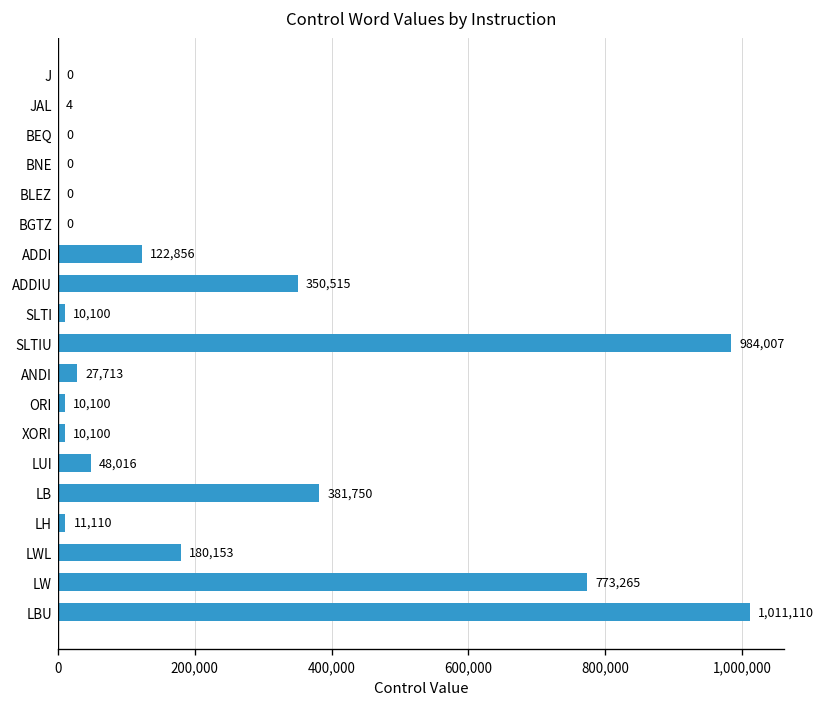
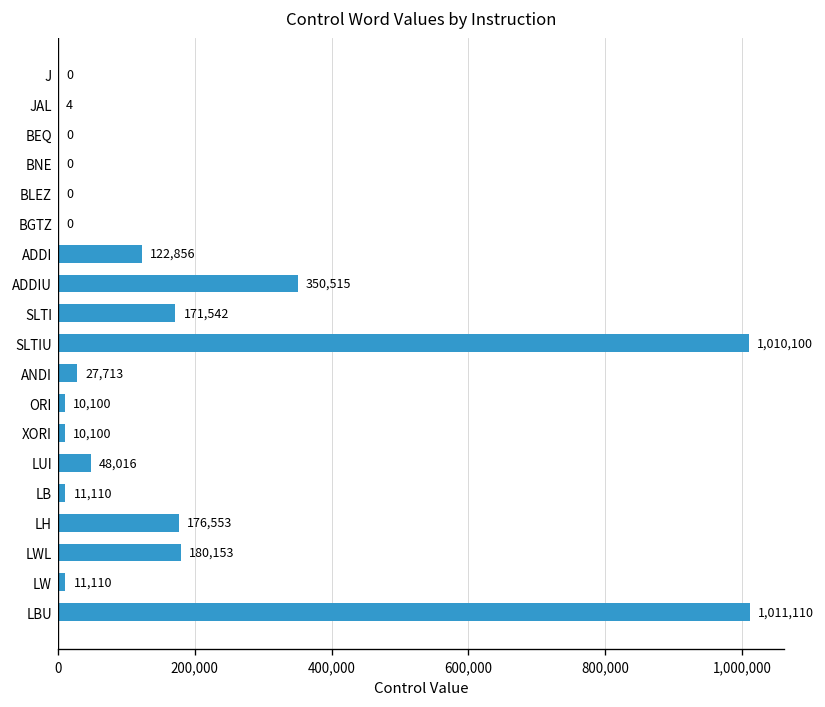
SLTI: 10,100 -> 171,542
SLTIU: 984,007 -> 1,010,100
LB: 381,750 -> 11,110
LH: 11,110 -> 176,553
LW: 773,265 -> 11,110
